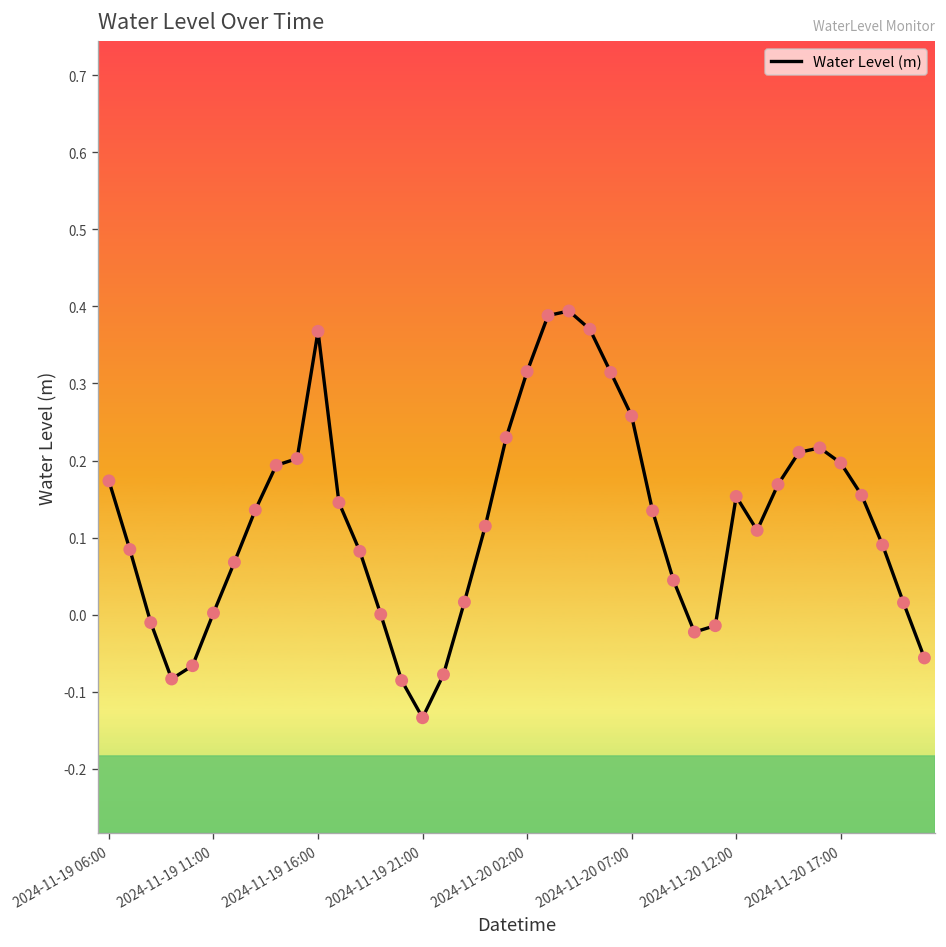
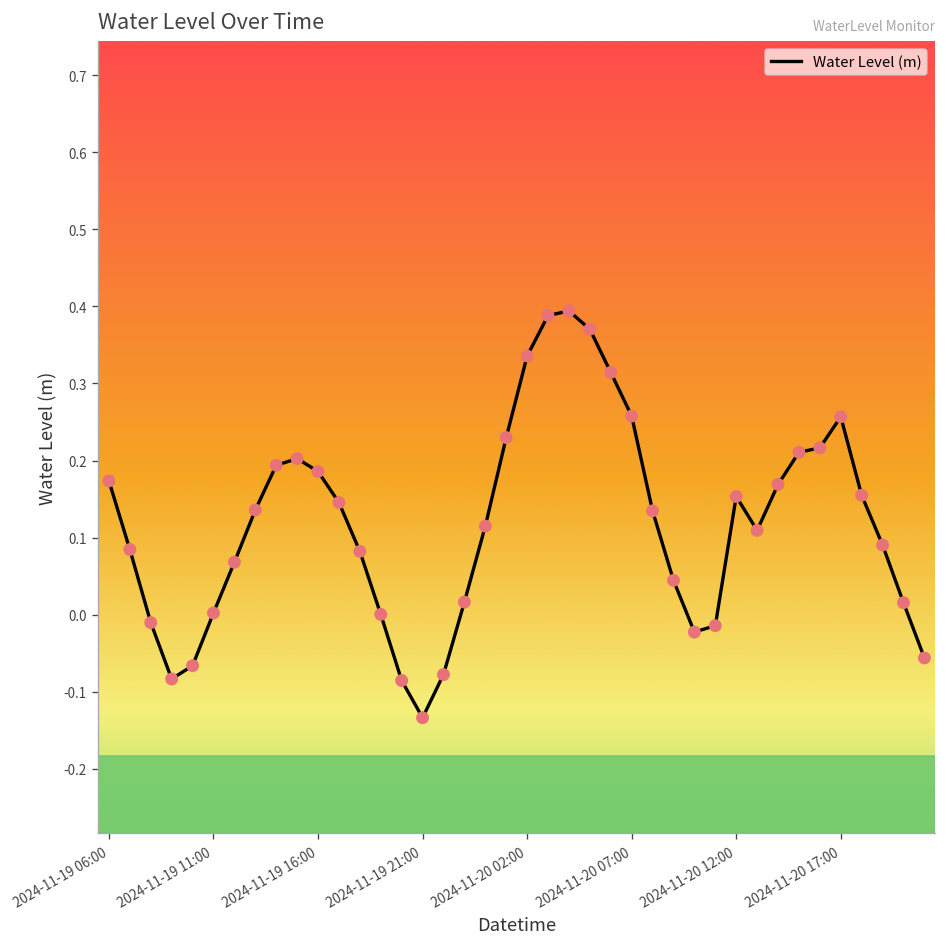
2024-11-19 16:00: 0.37 -> 0.19
2024-11-20 02:00: 0.32 -> 0.34
2024-11-20 17:00: 0.20 -> 0.26
